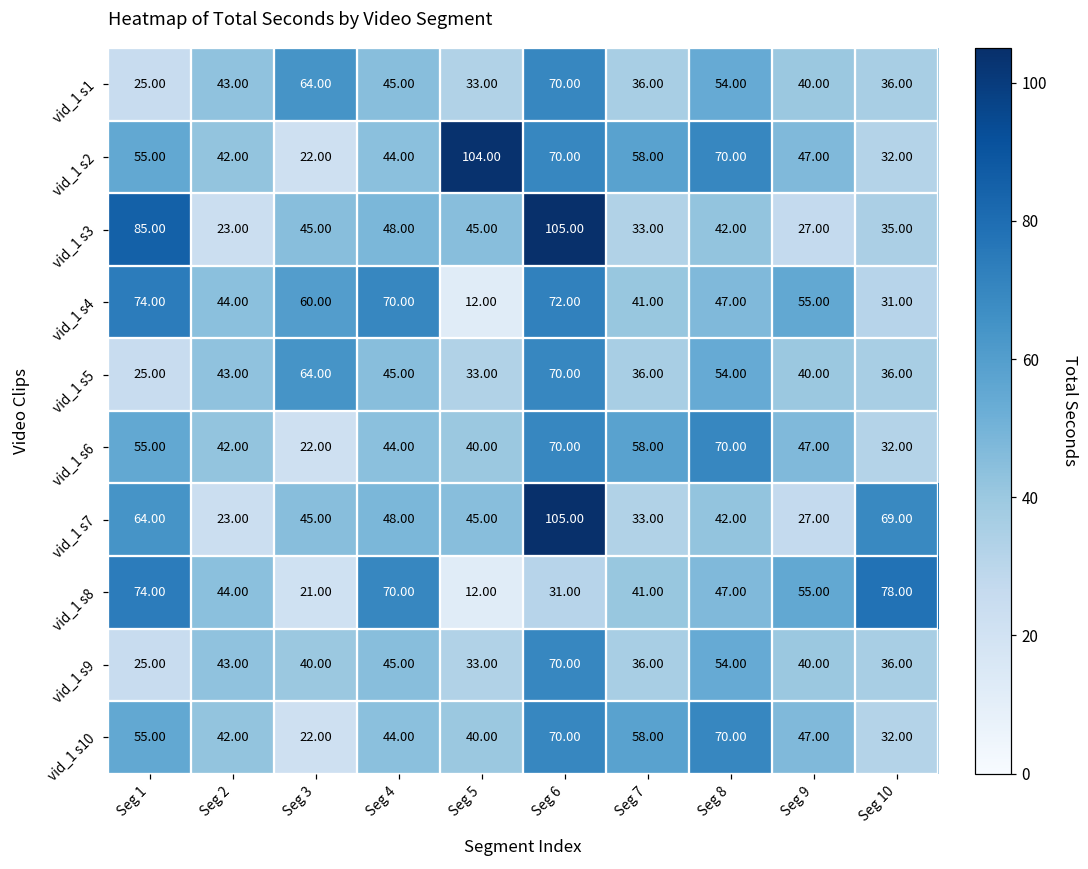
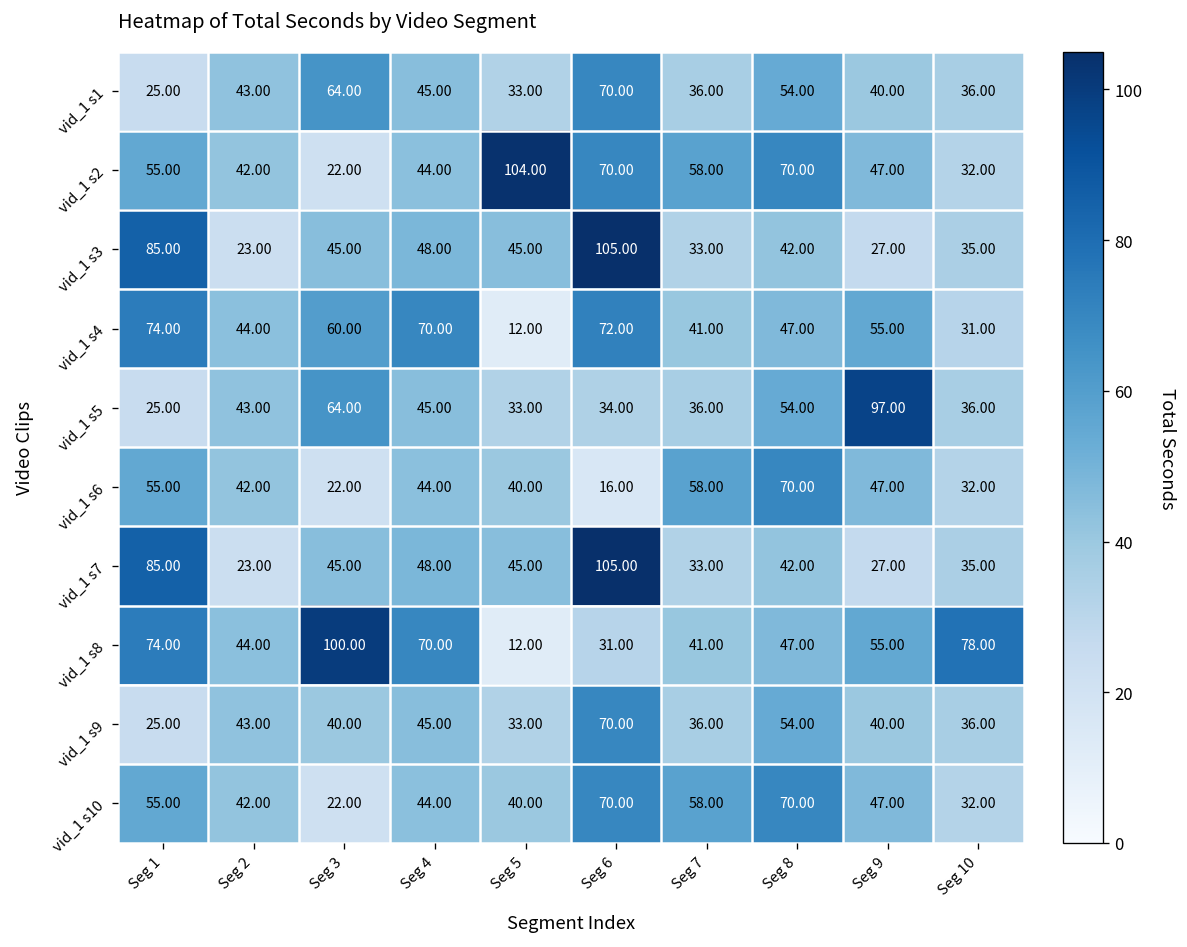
vid_1 s5, Seg 6: 70.00 -> 34.00
vid_1 s5, Seg 9: 40.00 -> 97.00
vid_1 s6, Seg 6: 70.00 -> 16.00
vid_1 s7, Seg 1: 64.00 -> 85.00
vid_1 s7, Seg 10: 69.00 -> 35.00
vid_1 s8, Seg 3: 21.00 -> 100.00
